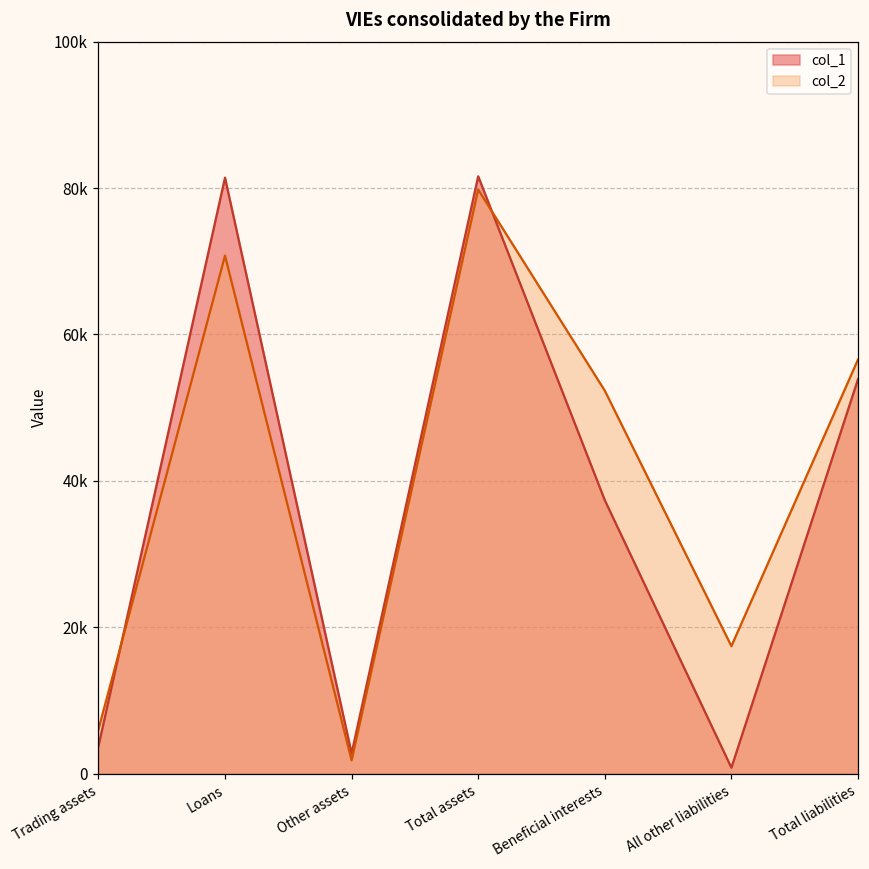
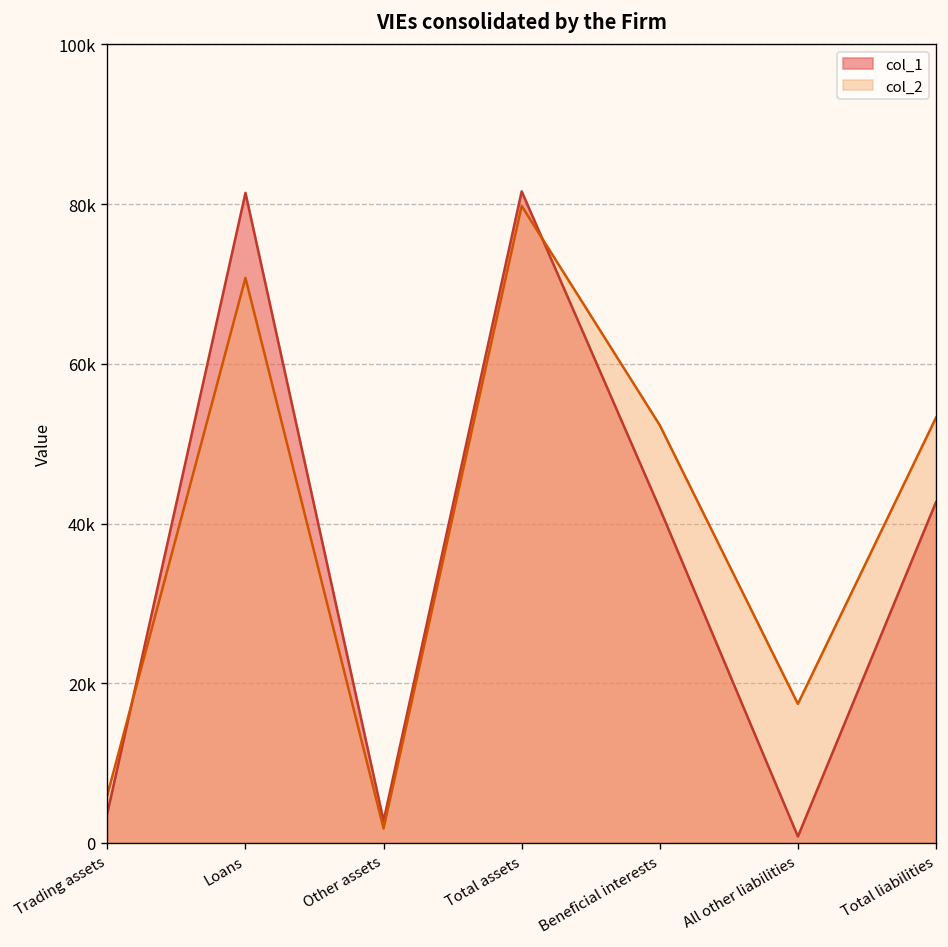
col_1, Beneficial interests: 37000 -> 42000
col_1, Total liabilities: 54000 -> 43000
col_2, Total liabilities: 57000 -> 53000
